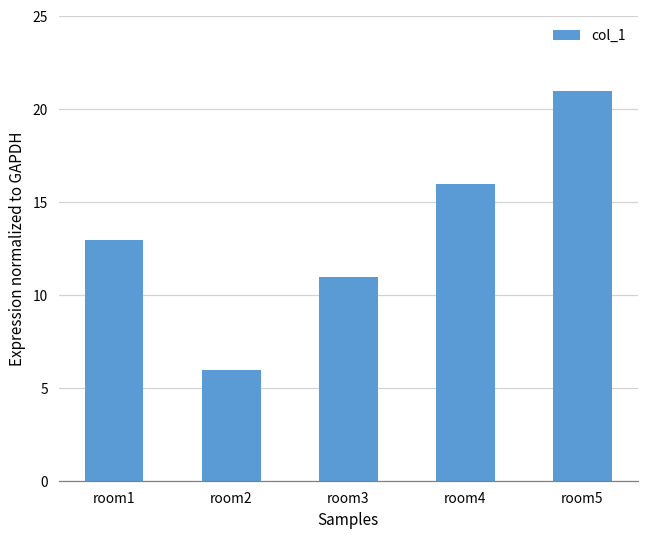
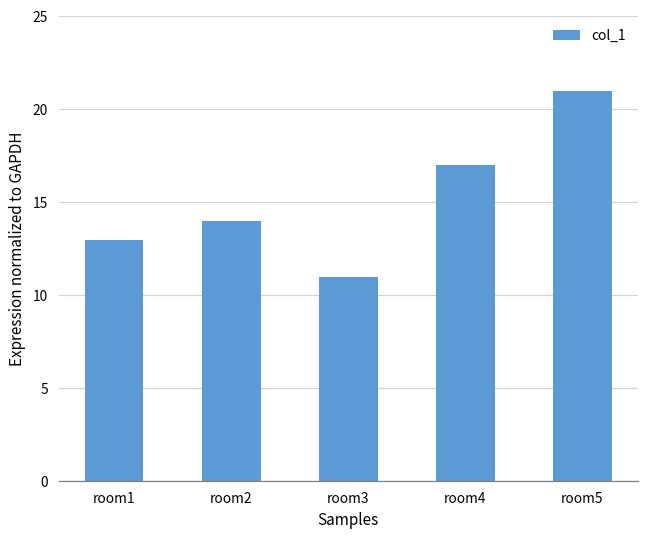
room2: 6 -> 14
room4: 16 -> 17
